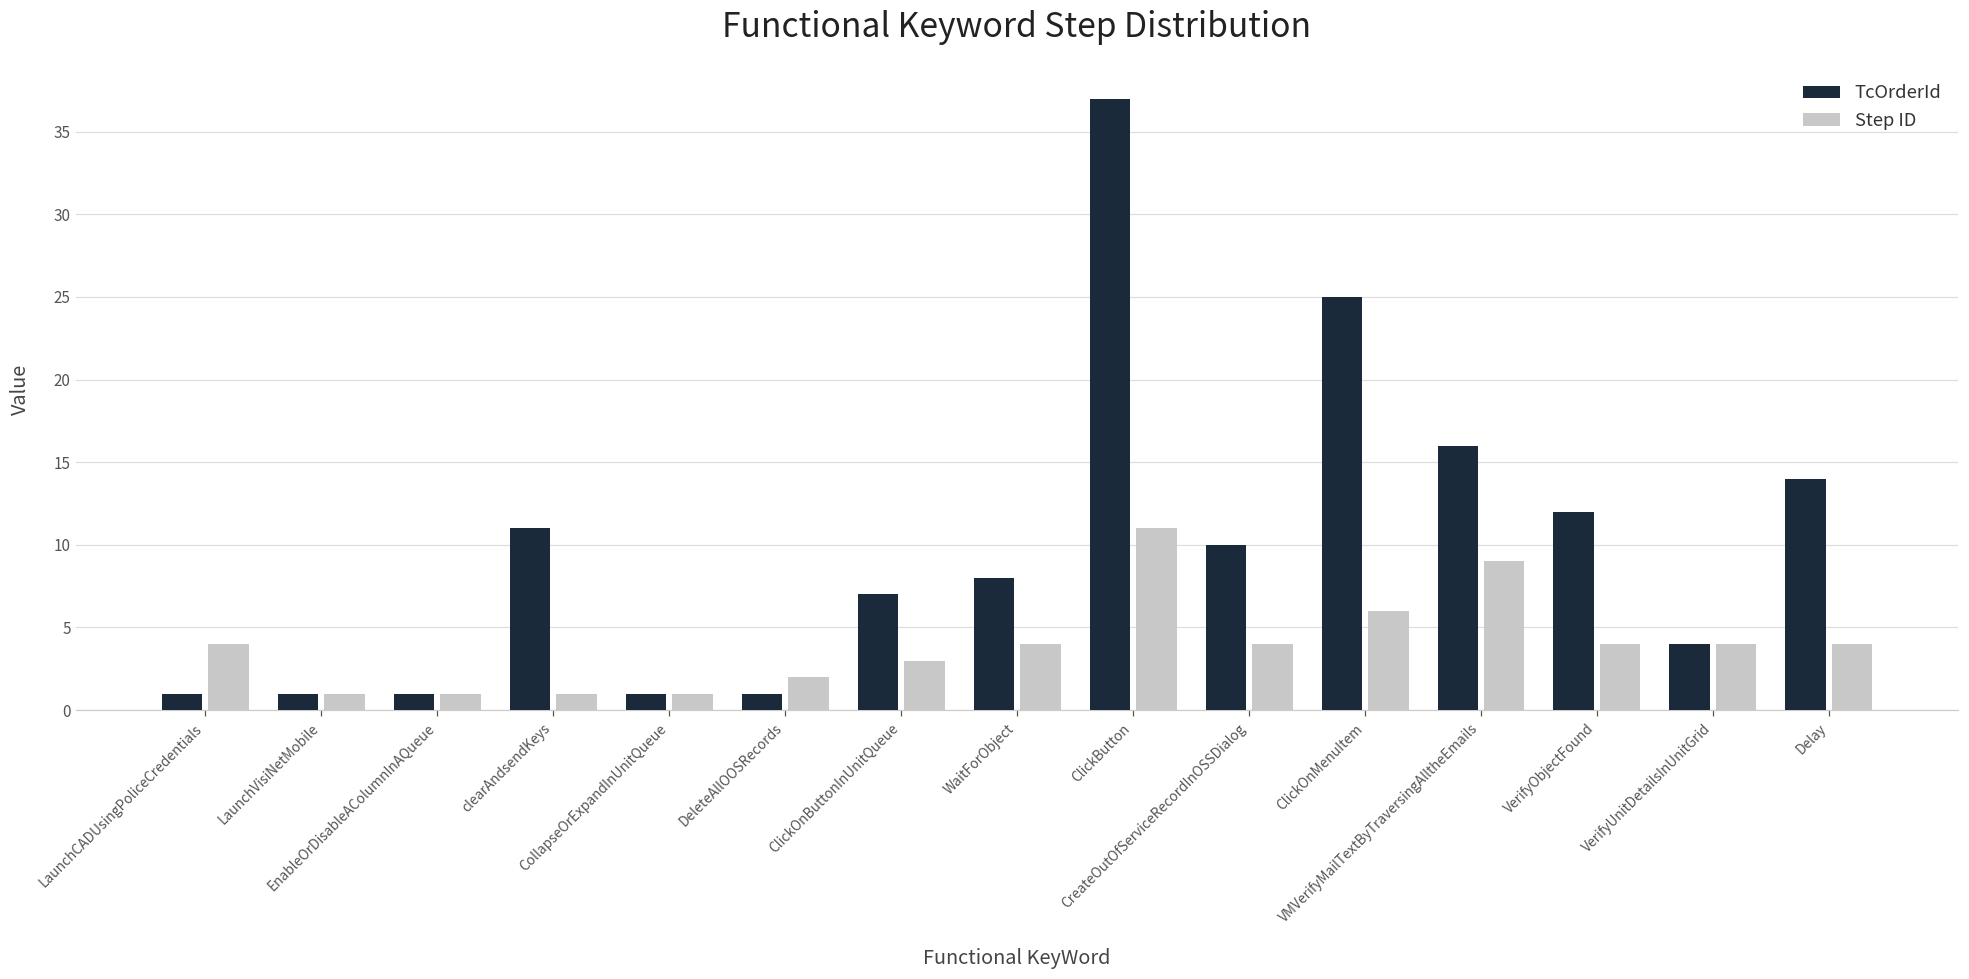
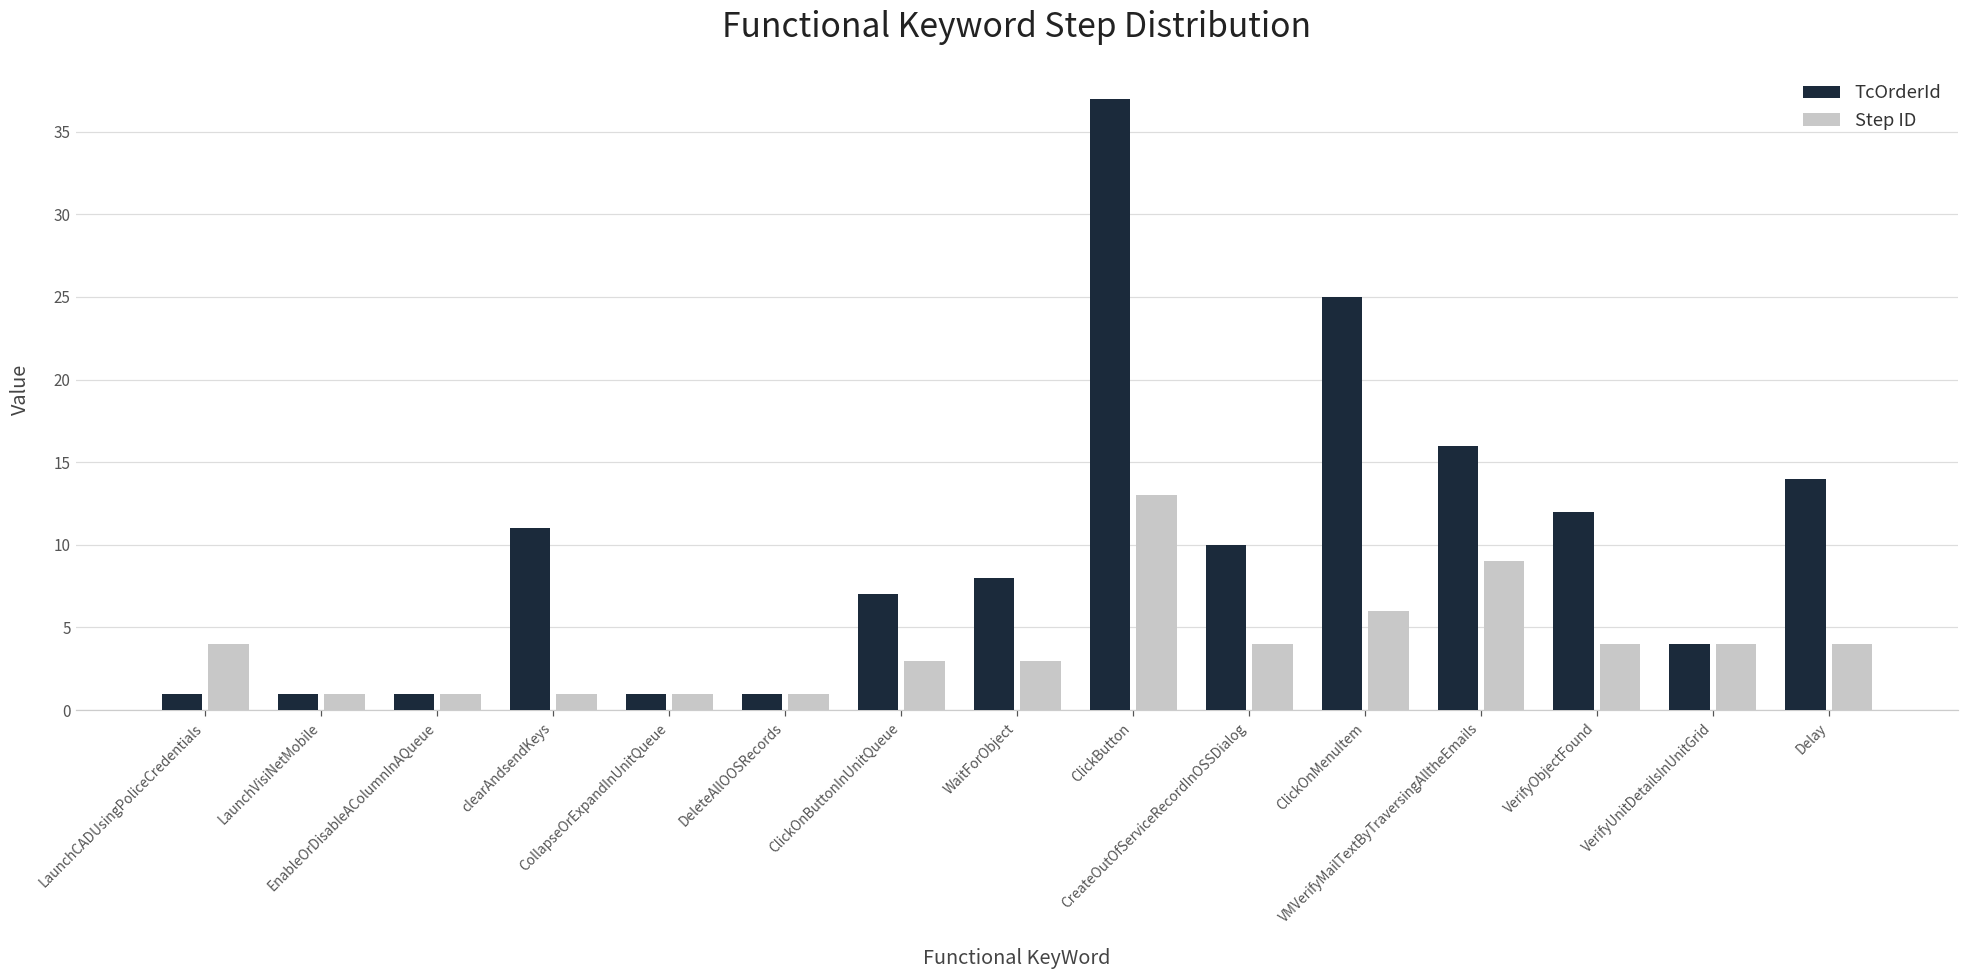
Step ID, DeleteAllOOSRecords: 2 -> 1
Step ID, WaitForObject: 4 -> 3
Step ID, ClickButton: 11 -> 13
